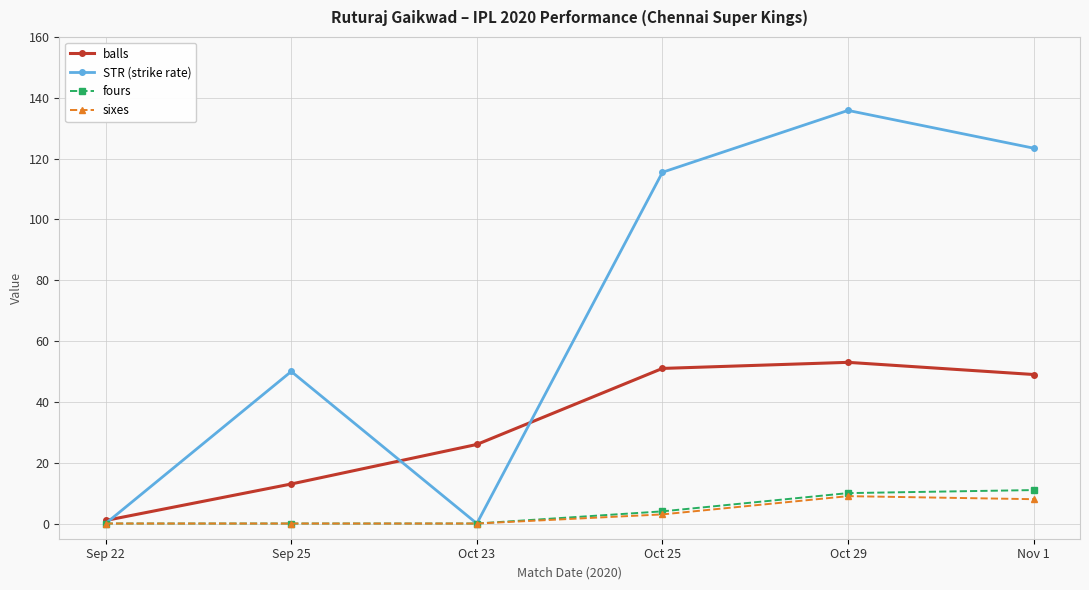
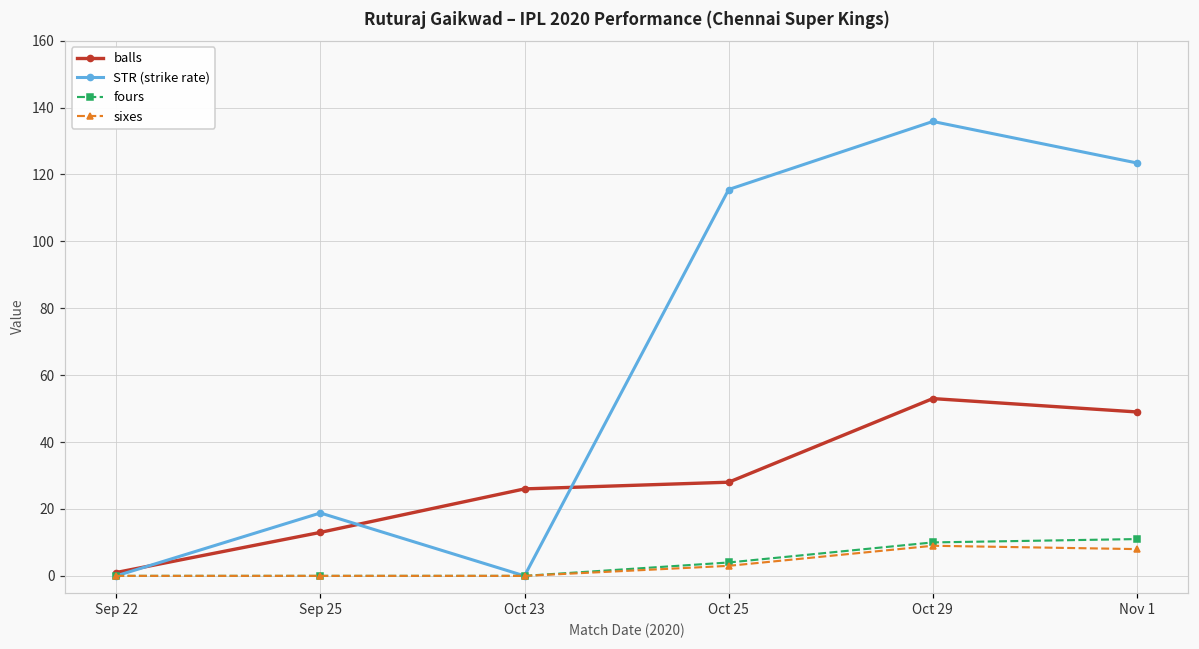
STR (strike rate), Sep 25: 50 -> 19
balls, Oct 25: 51 -> 28
